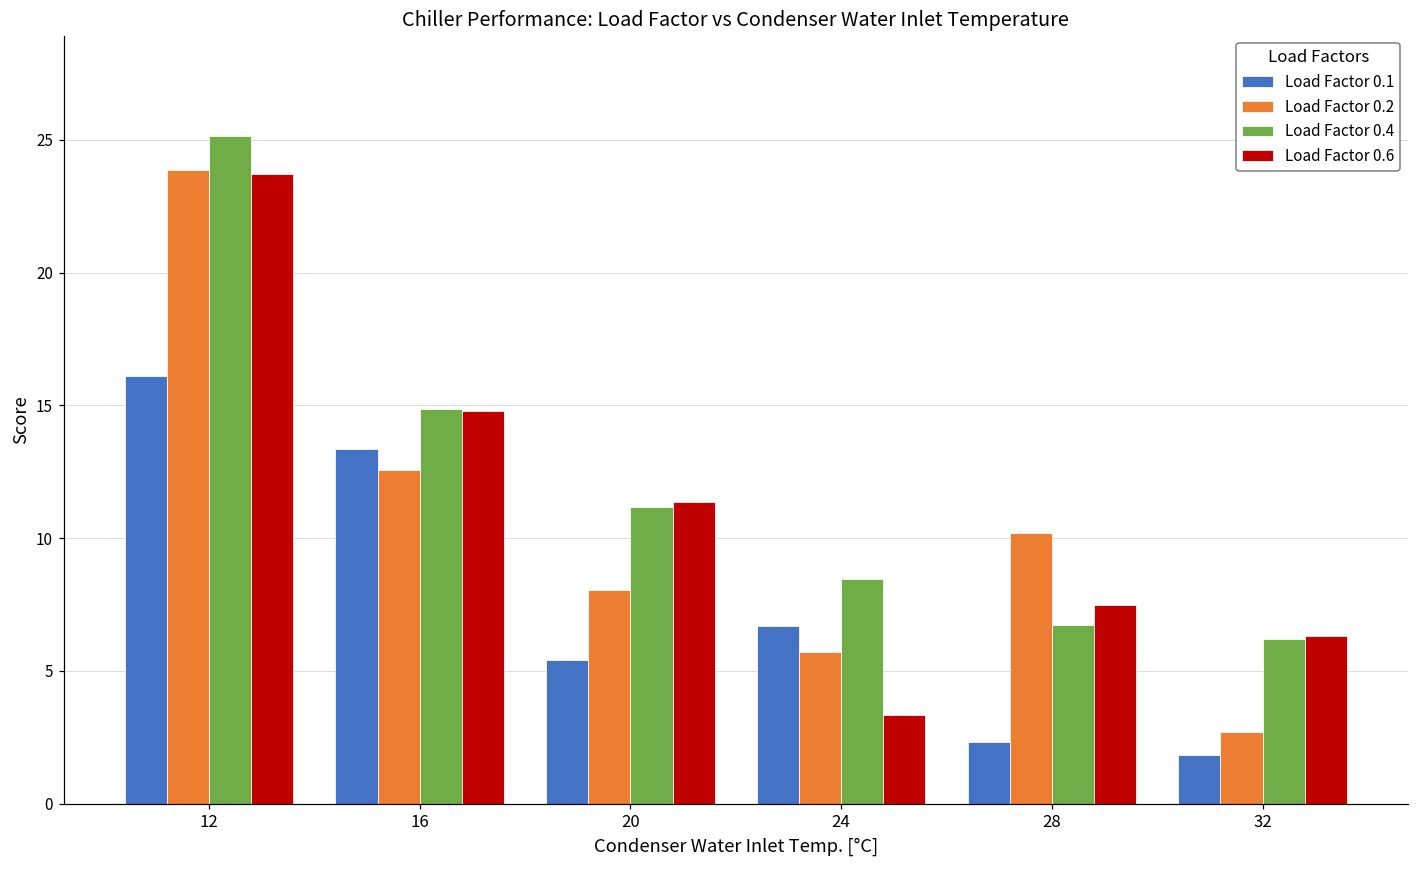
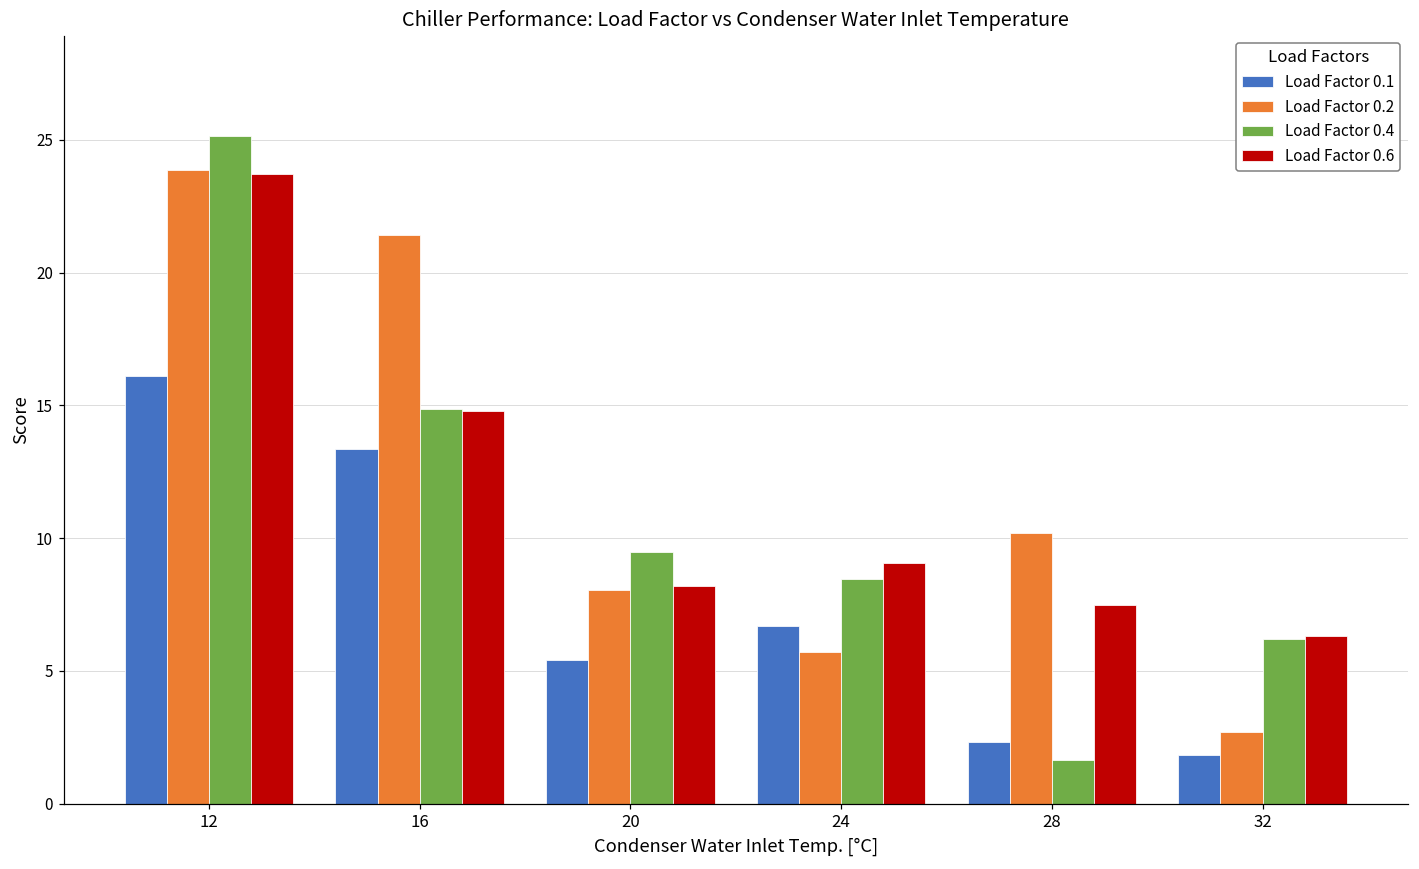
Load Factor 0.2, 16: 12.6 -> 21.4
Load Factor 0.4, 20: 11.2 -> 9.5
Load Factor 0.6, 20: 11.4 -> 8.2
Load Factor 0.6, 24: 3.3 -> 9.1
Load Factor 0.4, 28: 6.7 -> 1.6
